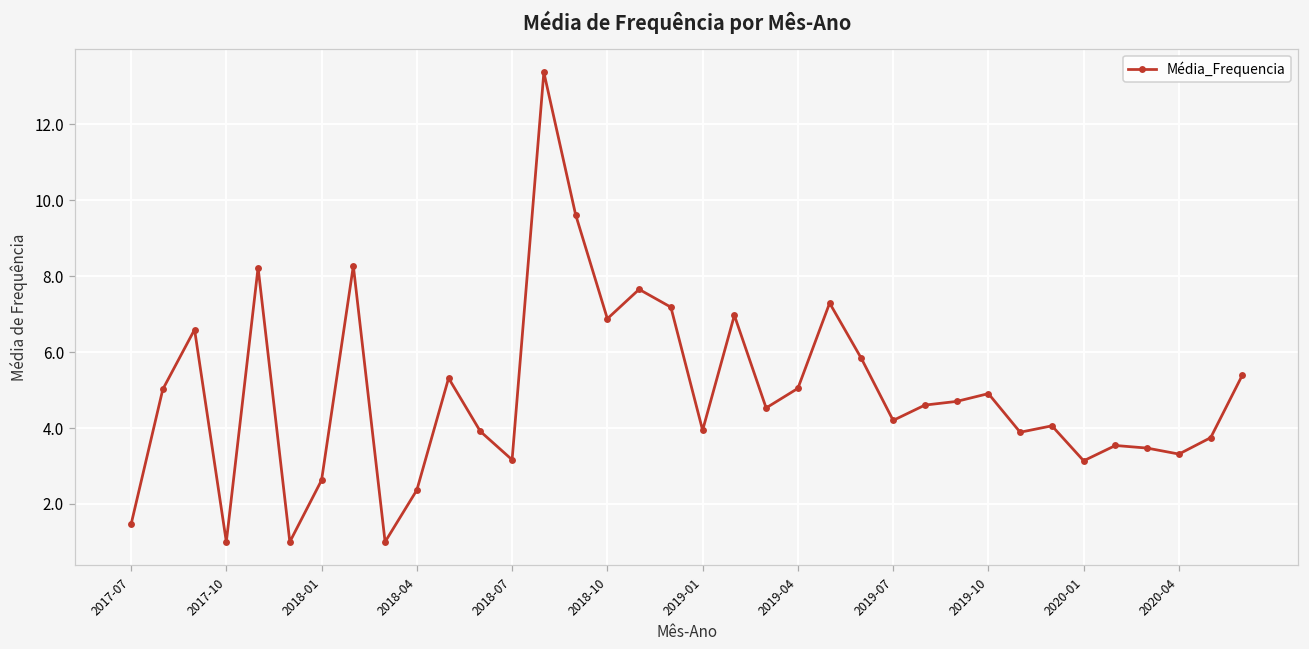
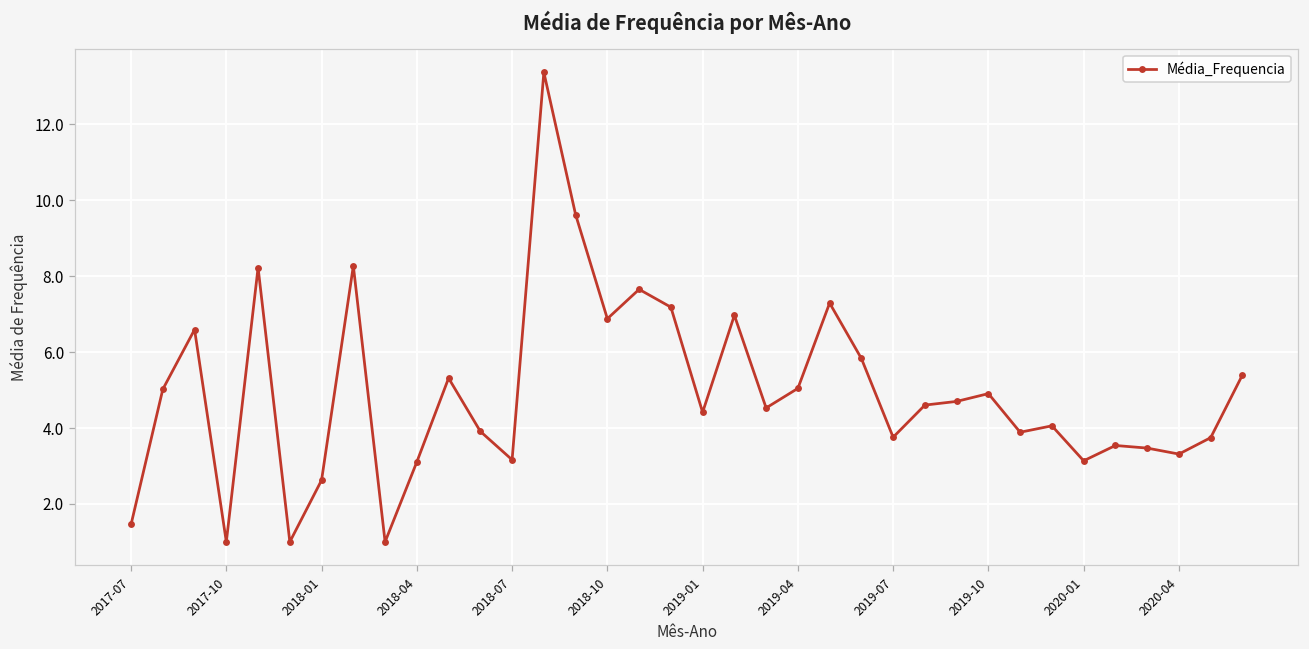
2018-04: 2.4 -> 3.1
2019-01: 3.9 -> 4.4
2019-07: 4.2 -> 3.8
